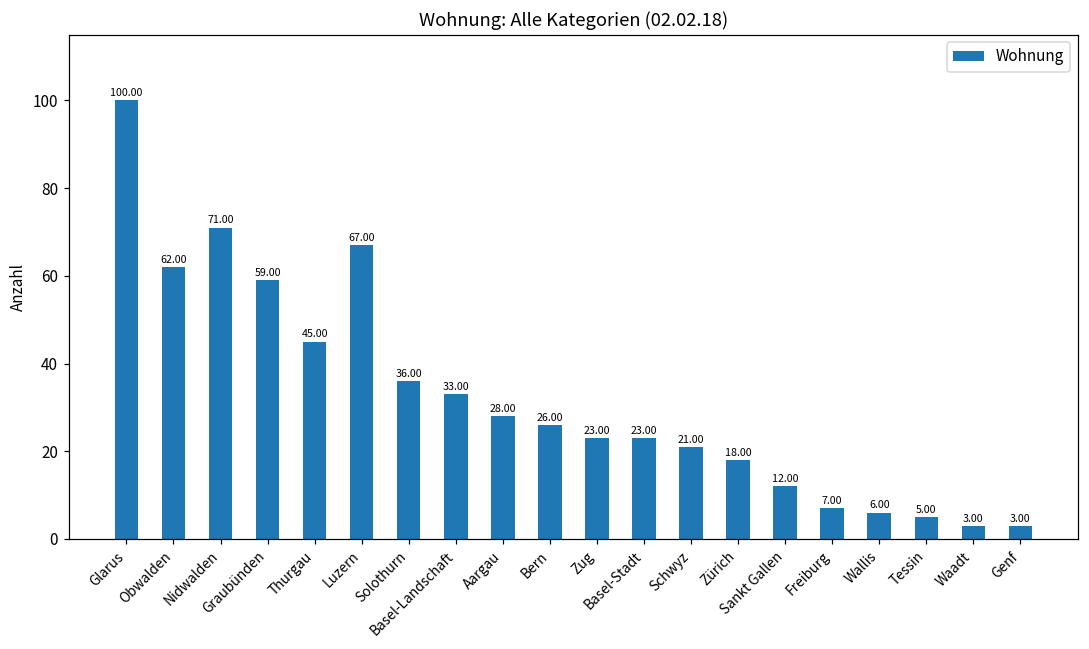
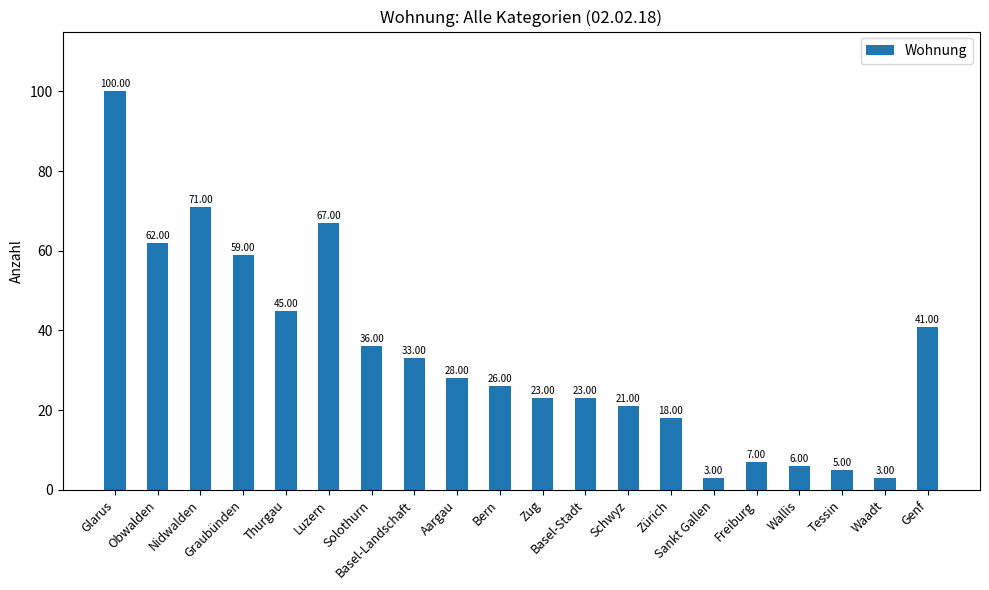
Sankt Gallen: 12.00 -> 3.00
Genf: 3.00 -> 41.00
